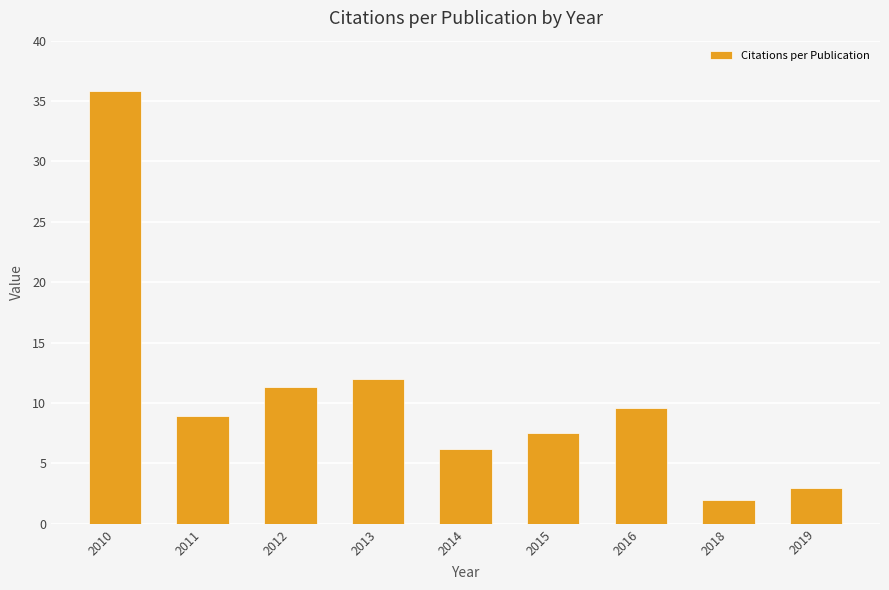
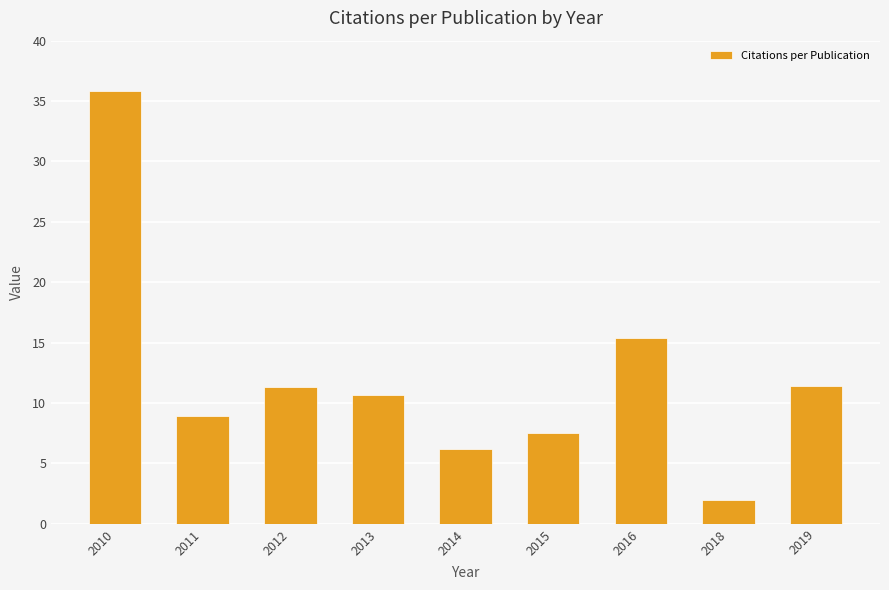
2013: 12.0 -> 10.7
2016: 9.6 -> 15.4
2019: 3.0 -> 11.4
